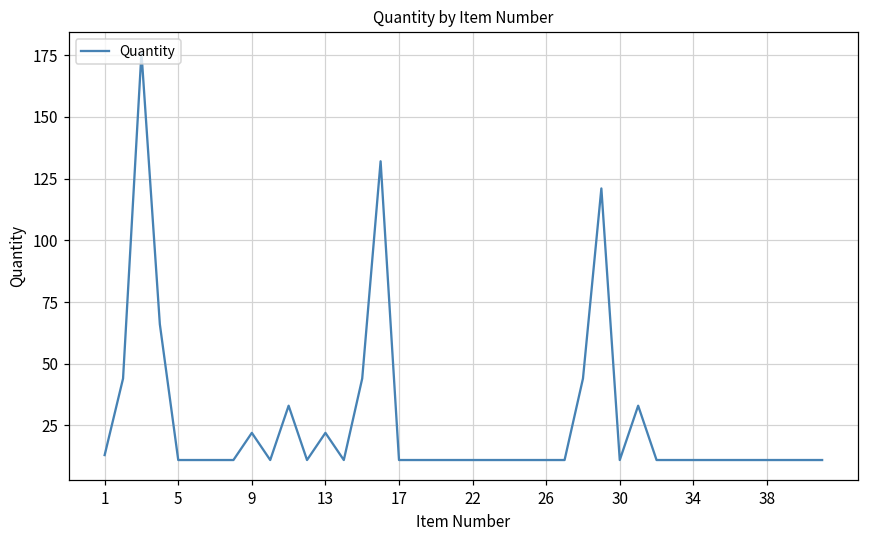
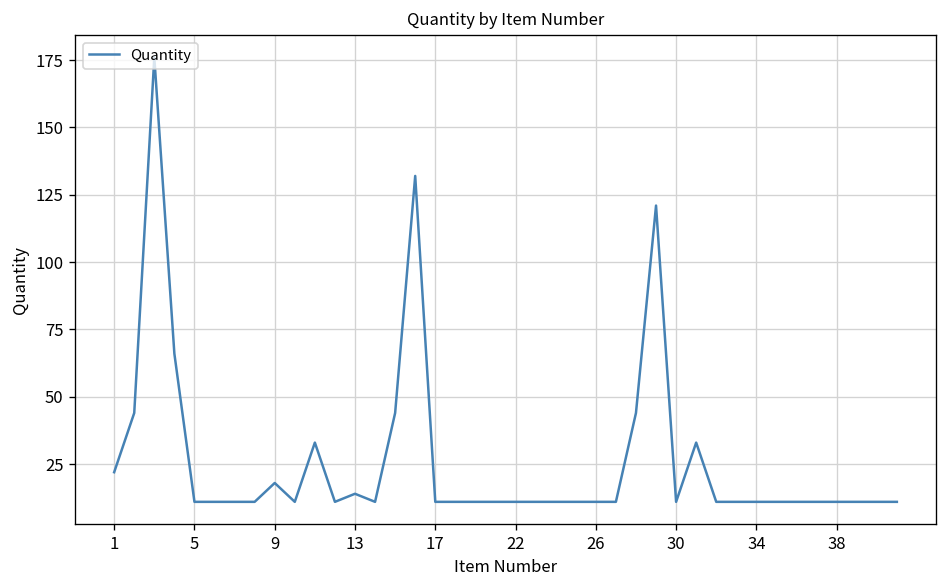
1: 13 -> 22
9: 22 -> 18
13: 22 -> 14
